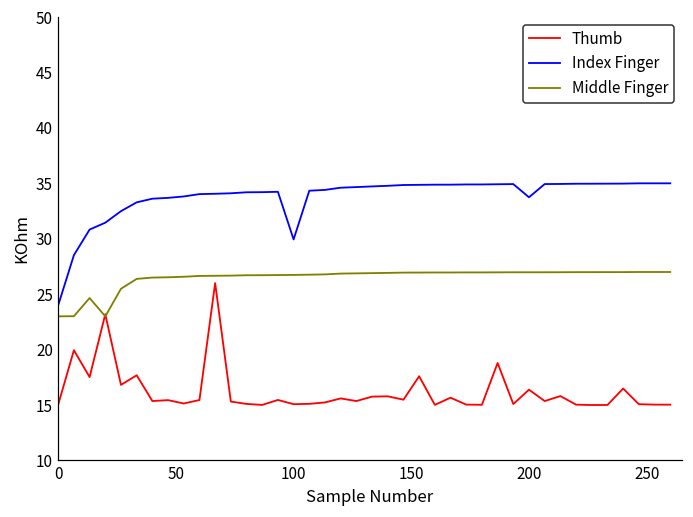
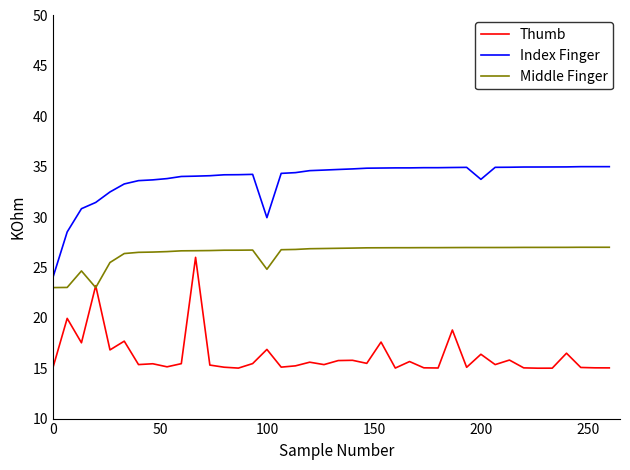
Thumb, 100: 15.1 -> 16.9
Middle Finger, 100: 26.7 -> 24.8
